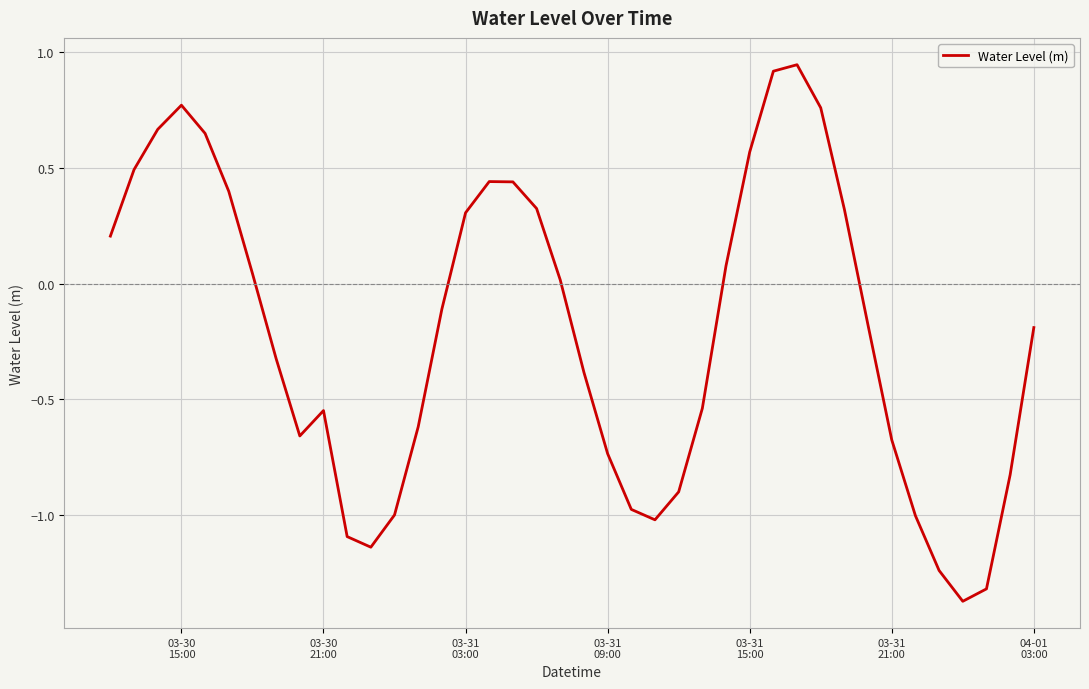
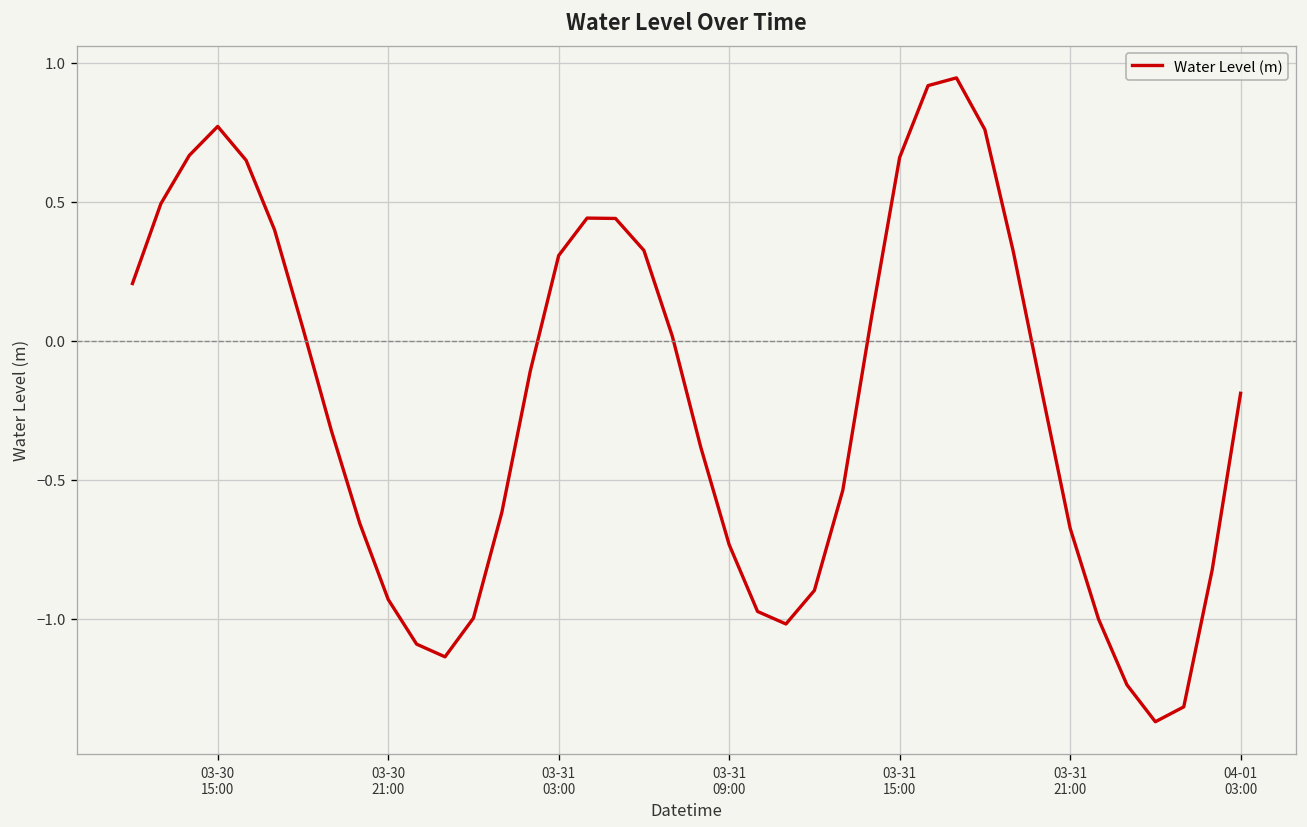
03-30 21:00: -0.55 -> -0.93
03-31 15:00: 0.57 -> 0.66
